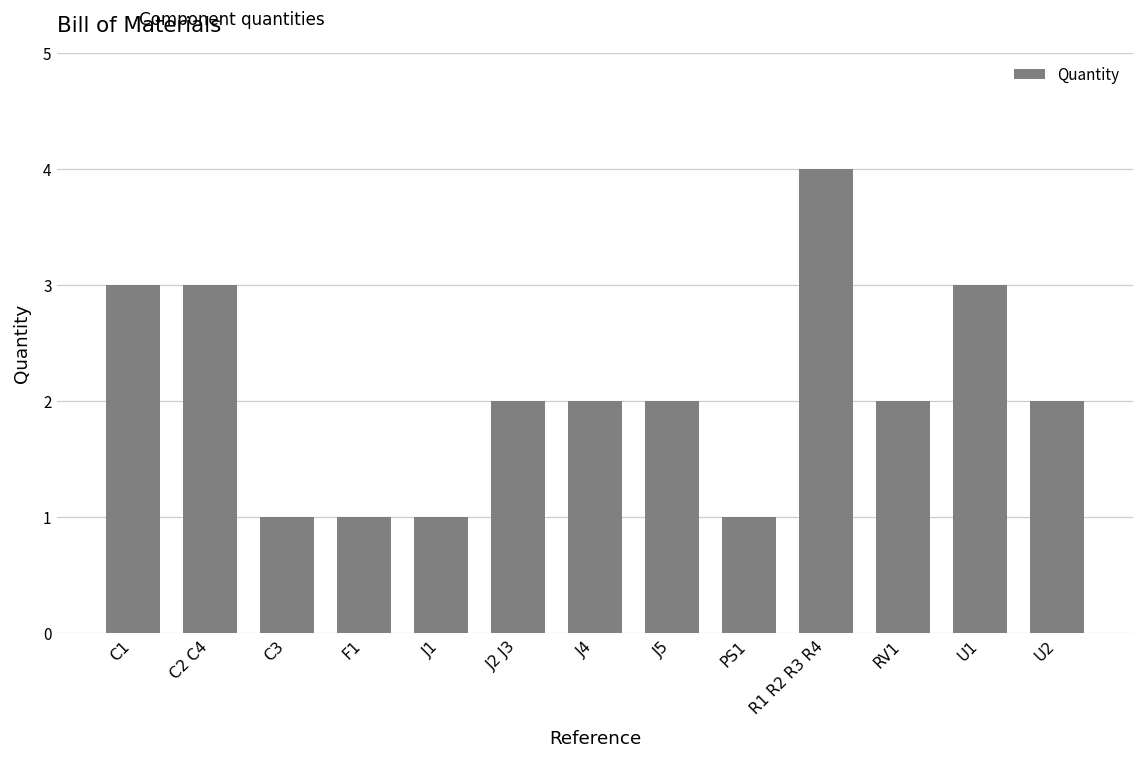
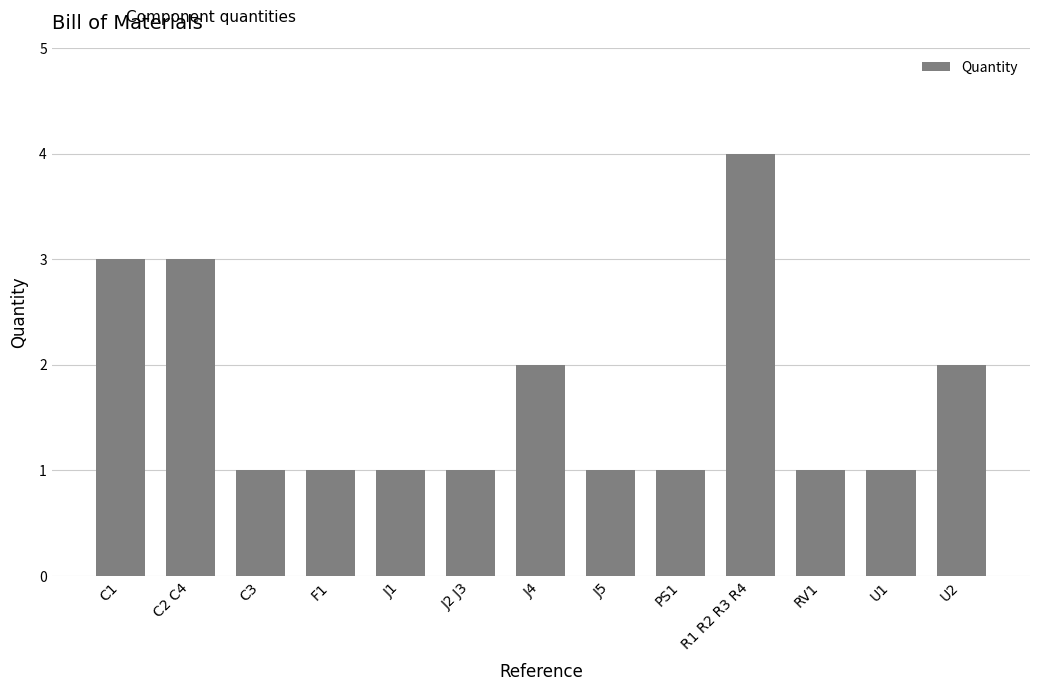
J2 J3: 2 -> 1
J5: 2 -> 1
RV1: 2 -> 1
U1: 3 -> 1
